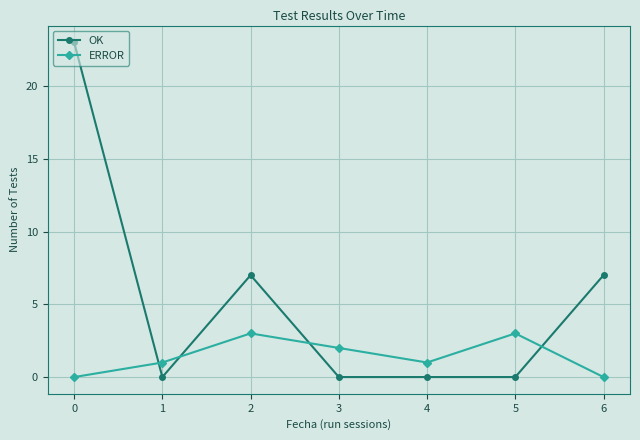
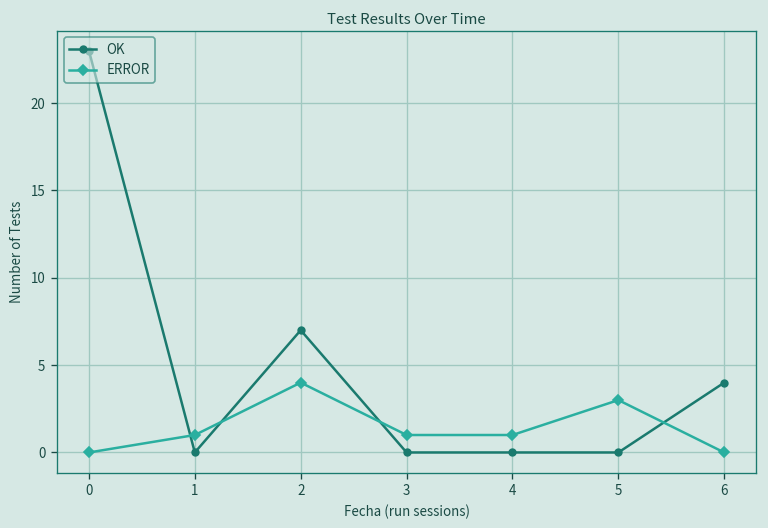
ERROR, 2: 3 -> 4
ERROR, 3: 2 -> 1
OK, 6: 7 -> 4
